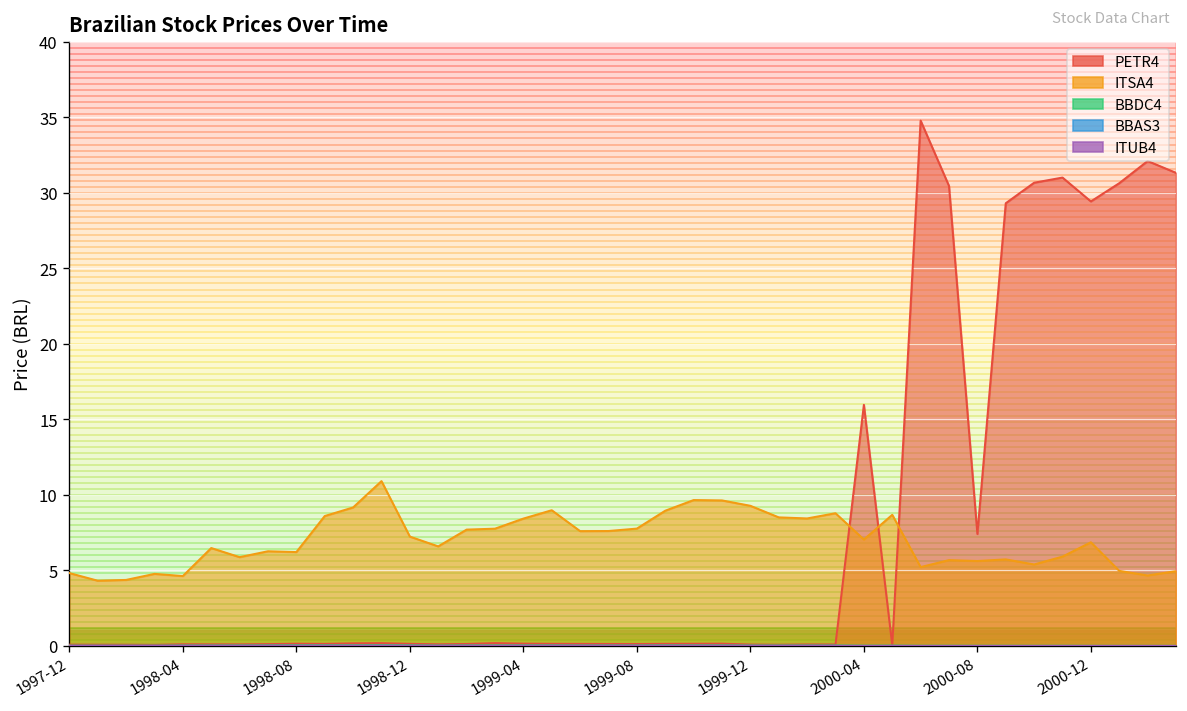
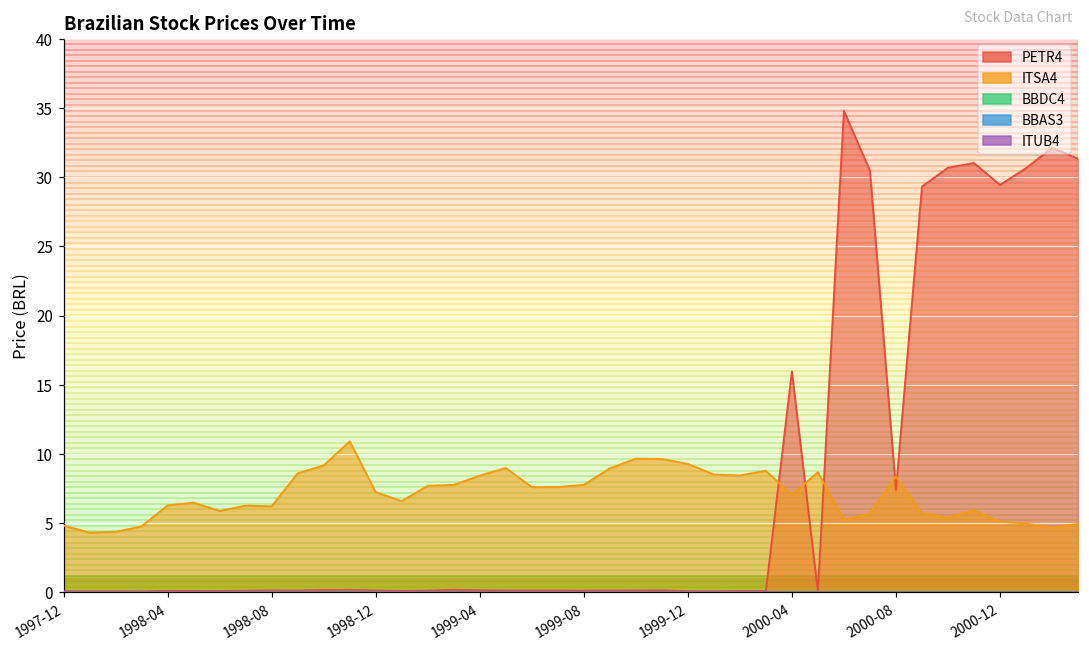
ITSA4, 1998-04: 4.6 -> 6.3
ITSA4, 2000-08: 5.6 -> 8.4
ITSA4, 2000-12: 6.9 -> 5.1
